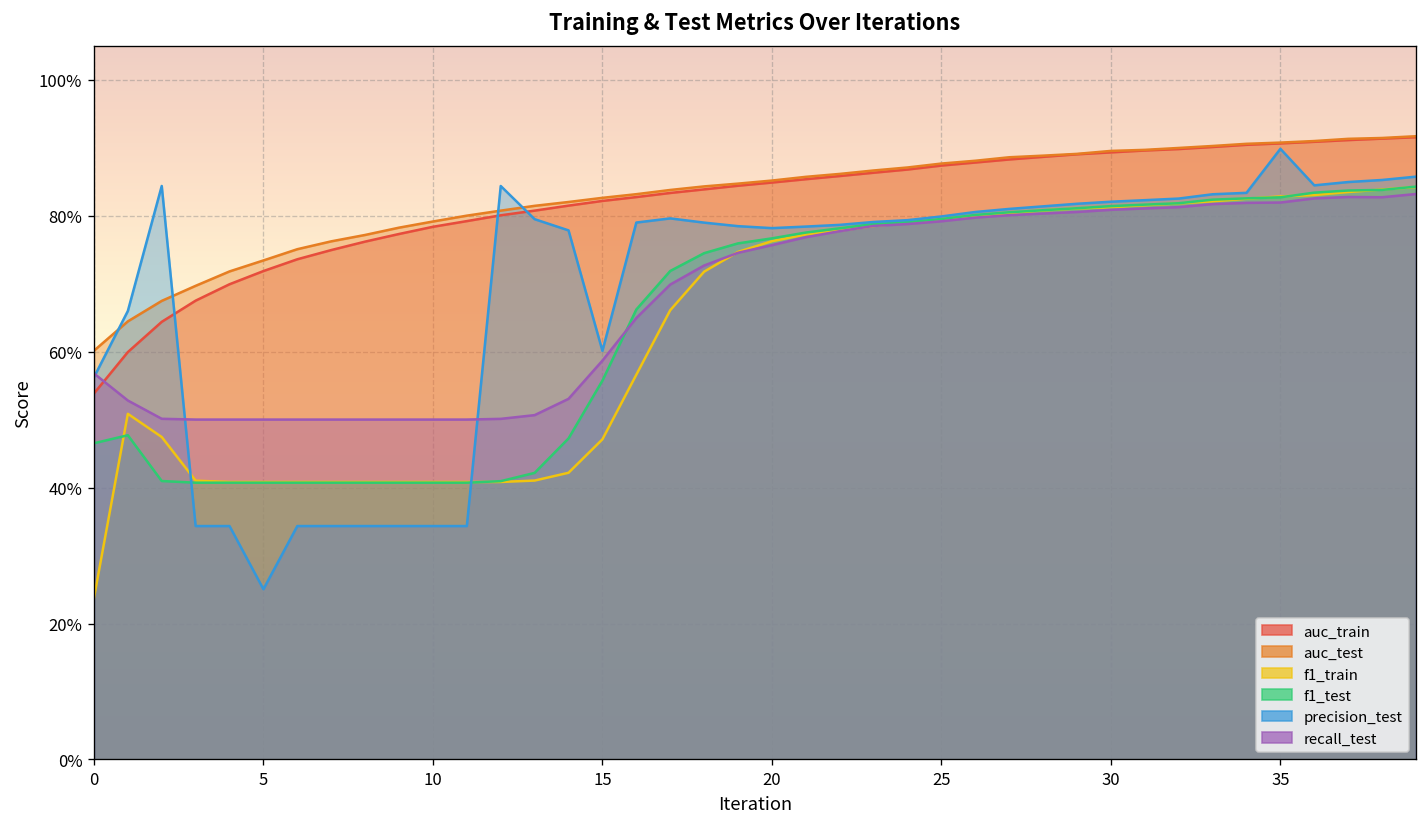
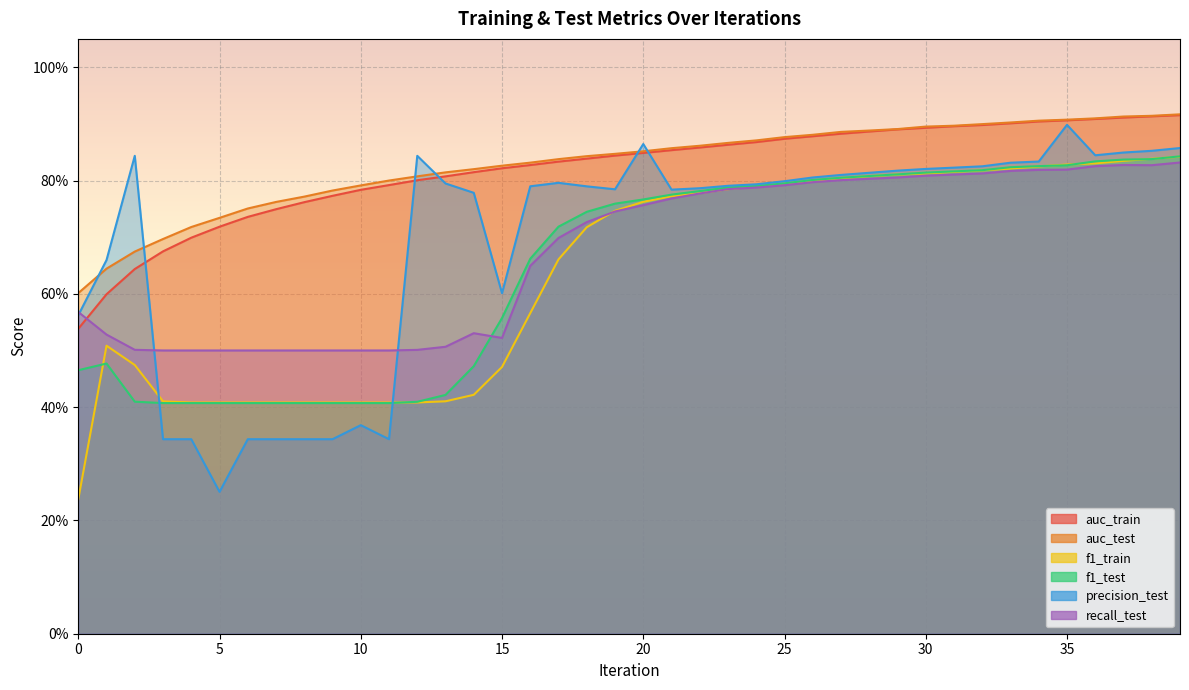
precision_test, 10: 34% -> 37%
recall_test, 15: 59% -> 52%
precision_test, 20: 78% -> 86%
